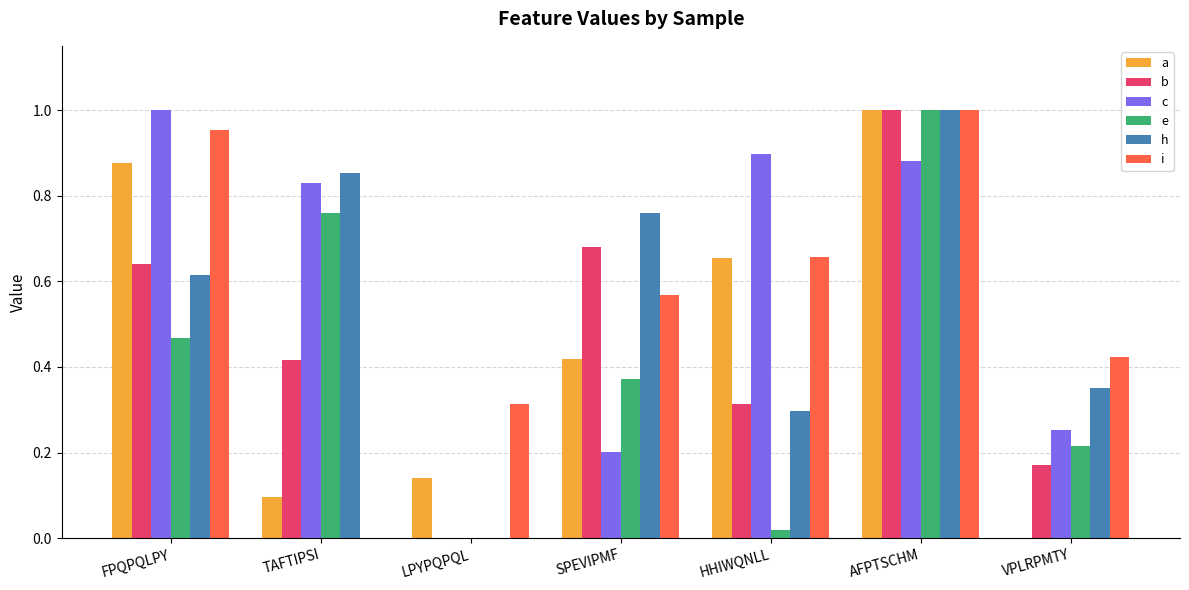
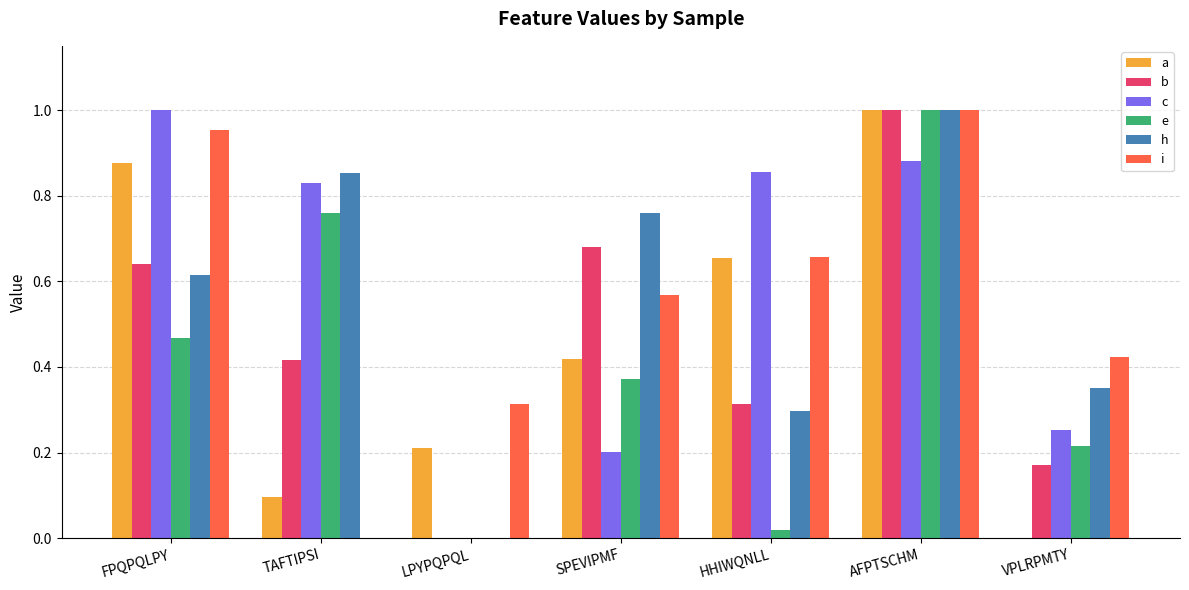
a, LPYPQPQL: 0.14 -> 0.21
c, HHIWQNLL: 0.90 -> 0.86
